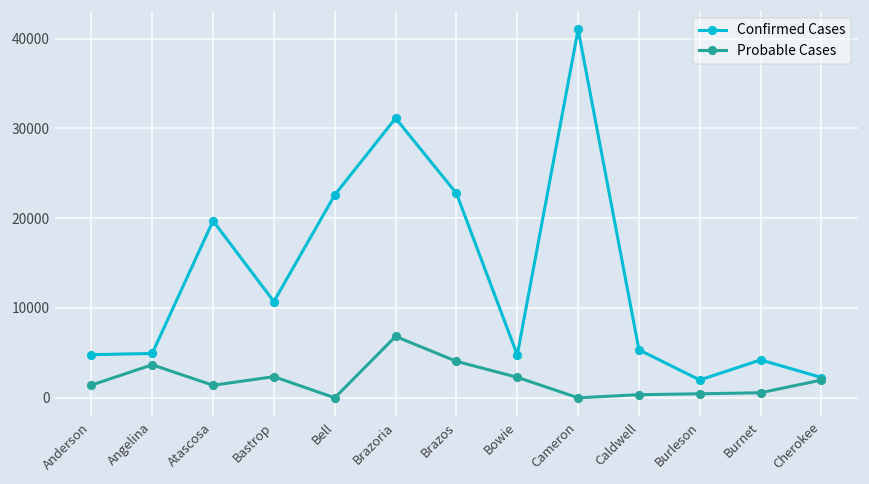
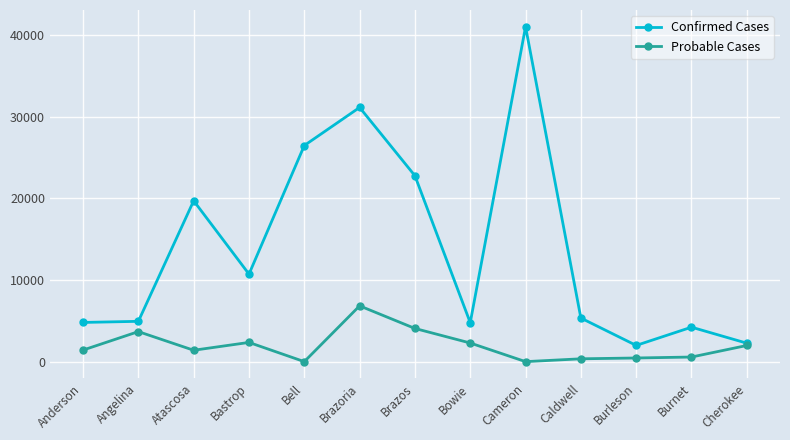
Confirmed Cases, Bell: 23000 -> 26000
